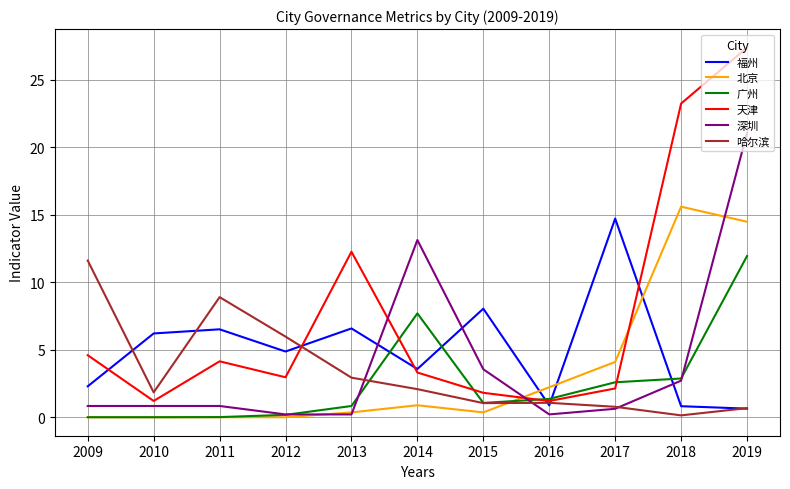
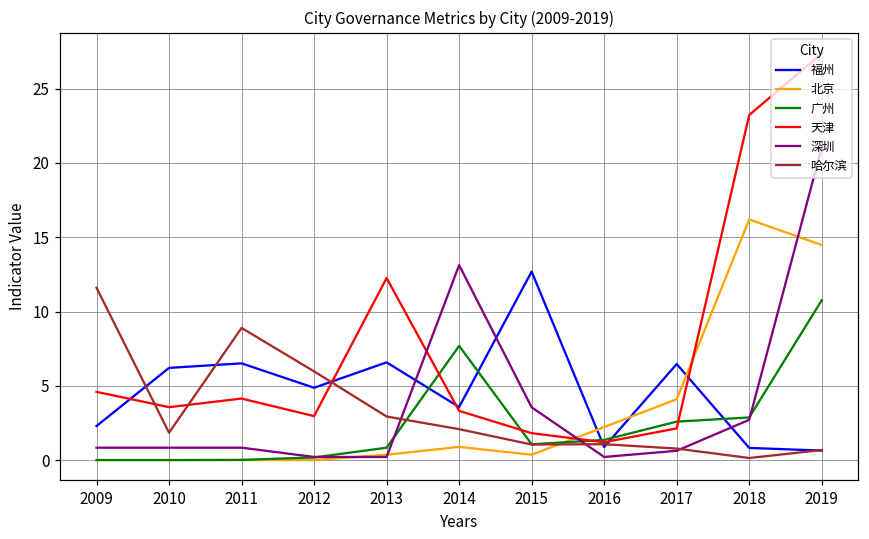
天津, 2010: 1.2 -> 3.6
福州, 2015: 8.0 -> 12.7
福州, 2017: 14.7 -> 6.5
北京, 2018: 15.6 -> 16.2
广州, 2019: 11.9 -> 10.8
